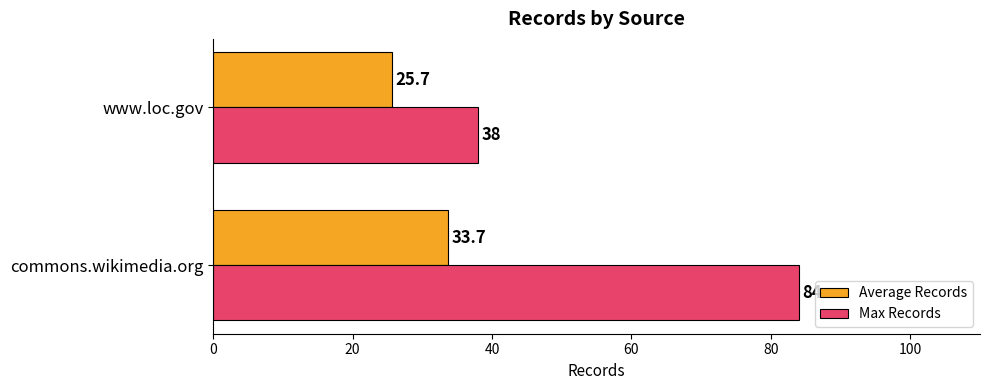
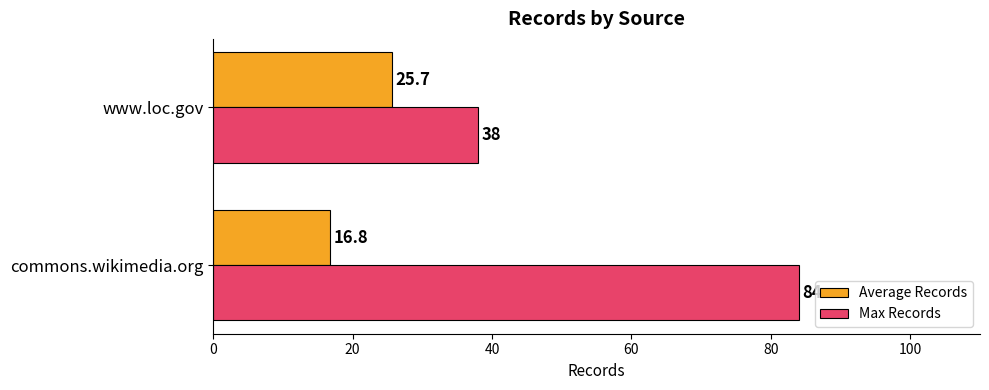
Average Records, commons.wikimedia.org: 33.7 -> 16.8
